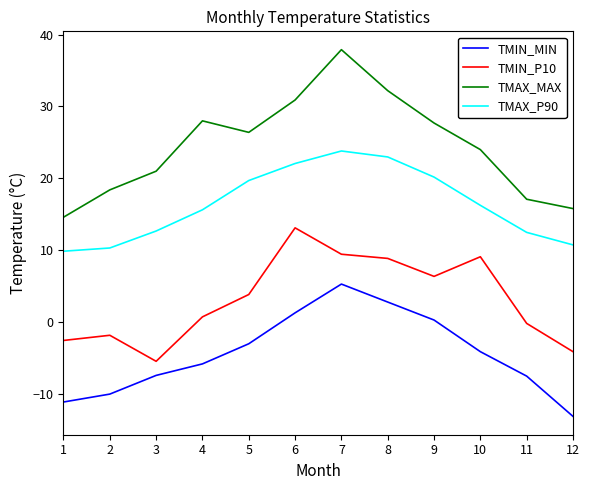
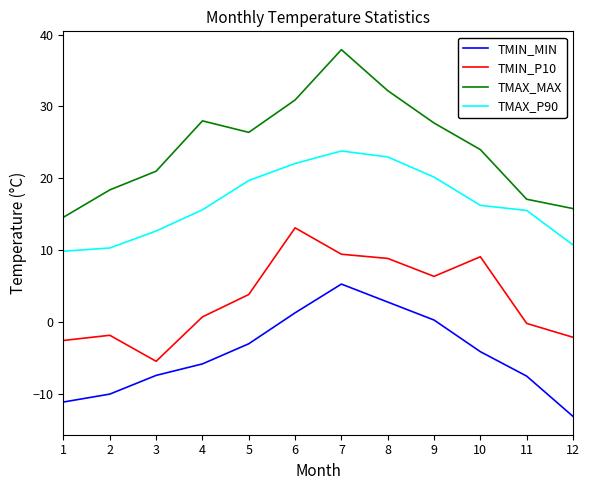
TMAX_P90, 11: 12 -> 16
TMIN_P10, 12: -4 -> -2
